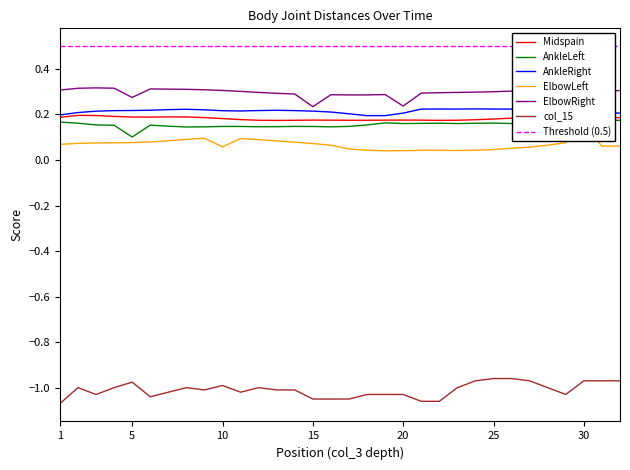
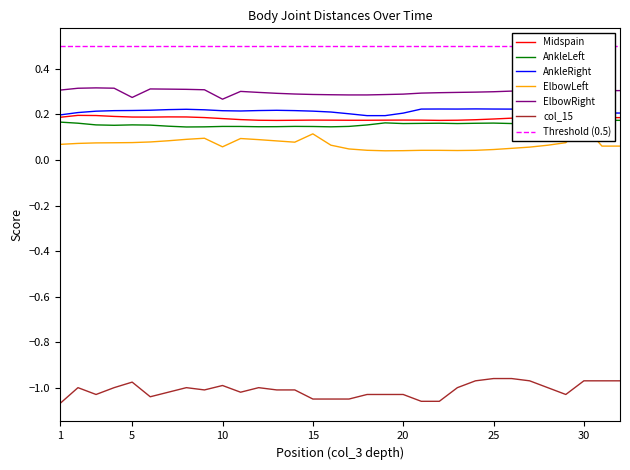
AnkleLeft, 5: 0.10 -> 0.15
ElbowRight, 10: 0.31 -> 0.27
ElbowLeft, 15: 0.07 -> 0.11
ElbowRight, 15: 0.23 -> 0.29
ElbowRight, 20: 0.24 -> 0.29
